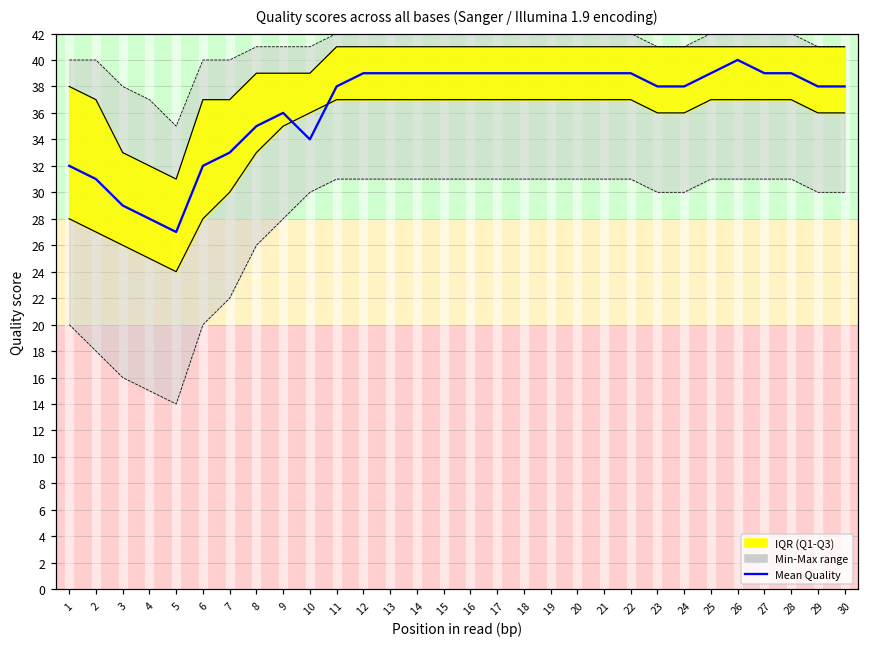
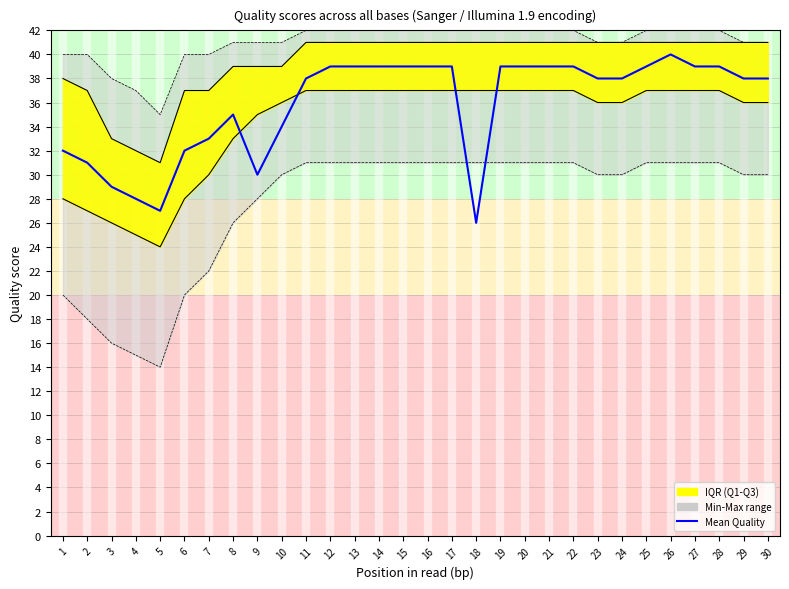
Mean Quality, 9: 36 -> 30
Mean Quality, 18: 39 -> 26
